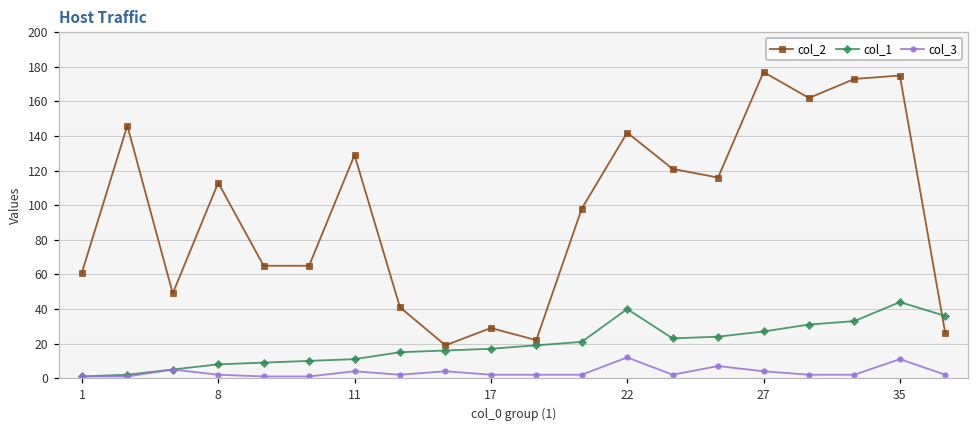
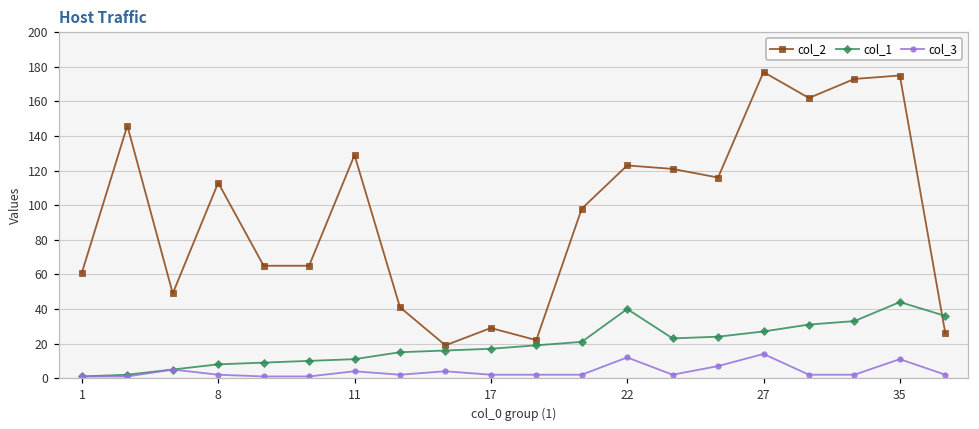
col_2, 22: 142 -> 123
col_3, 27: 4 -> 14
